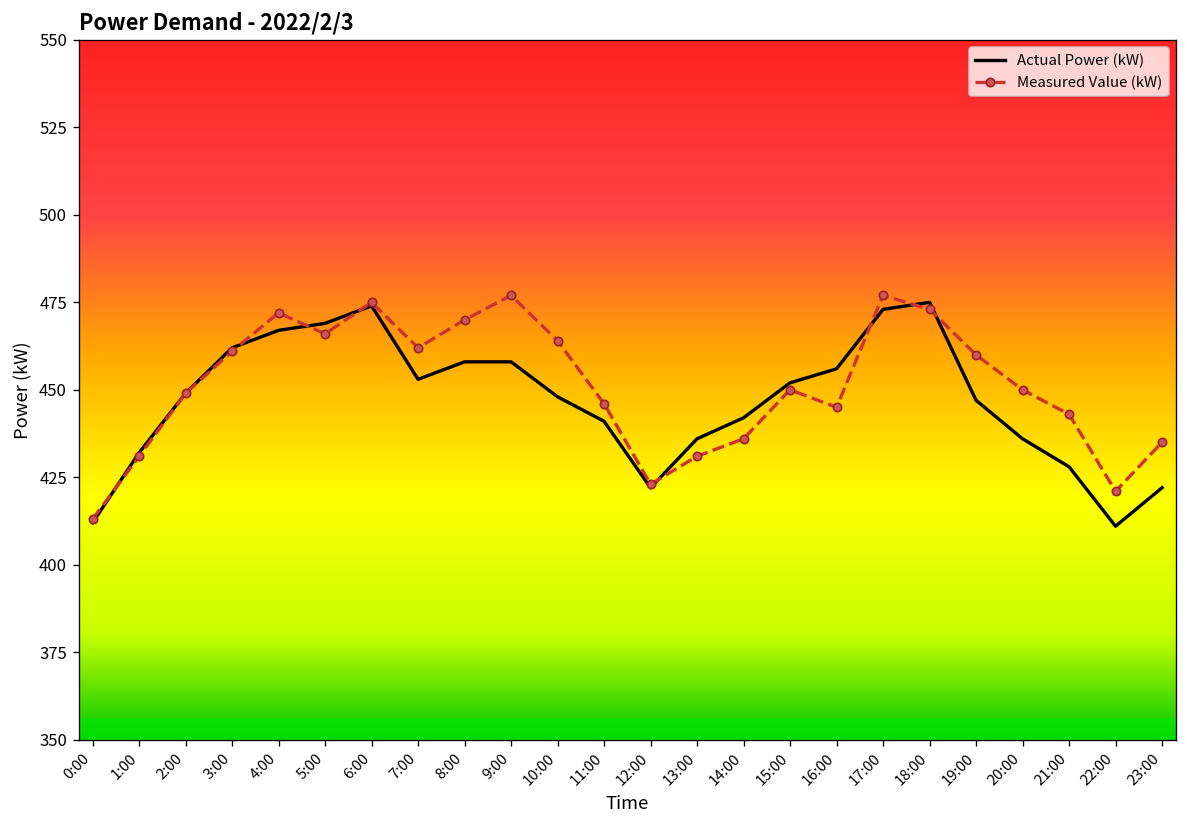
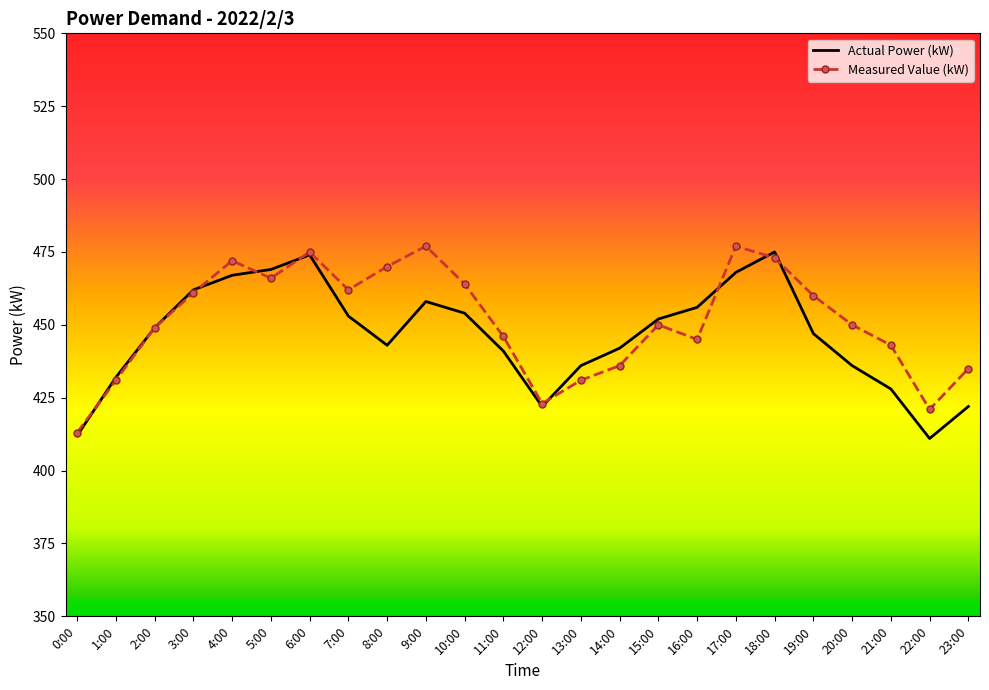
Actual Power (kW), 8:00: 458 -> 443
Actual Power (kW), 10:00: 448 -> 454
Actual Power (kW), 17:00: 473 -> 468
